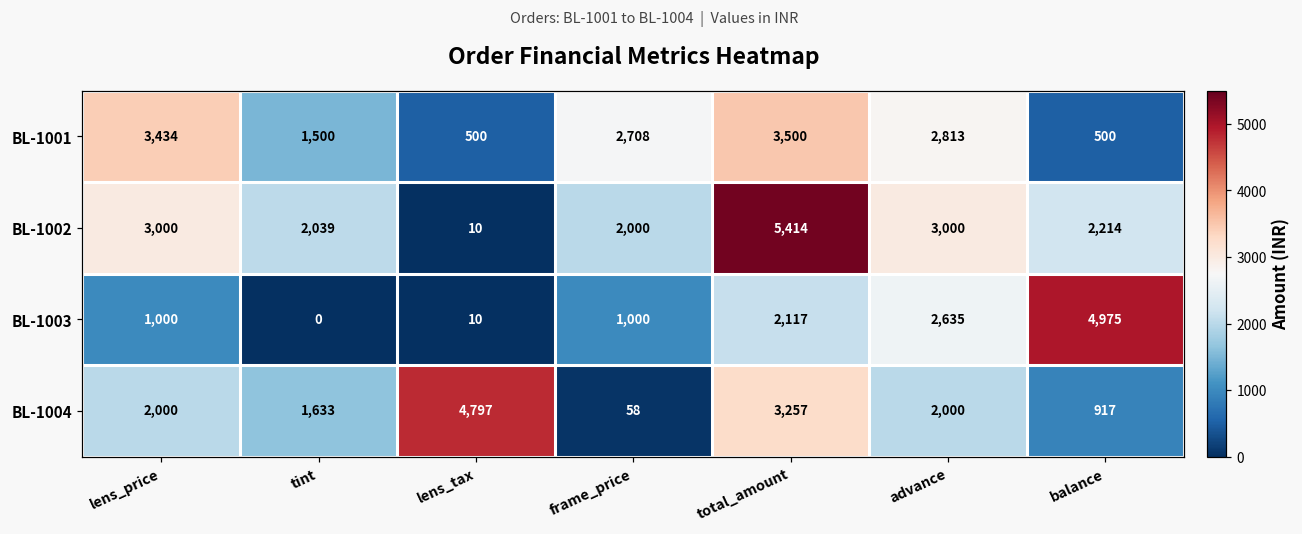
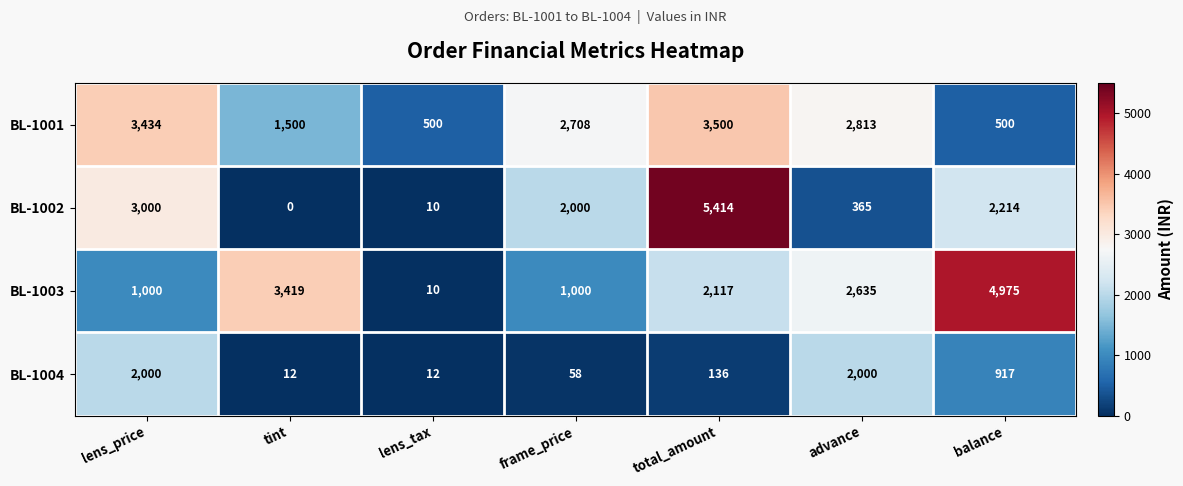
BL-1002, tint: 2,039 -> 0
BL-1002, advance: 3,000 -> 365
BL-1003, tint: 0 -> 3,419
BL-1004, tint: 1,633 -> 12
BL-1004, lens_tax: 4,797 -> 12
BL-1004, total_amount: 3,257 -> 136
